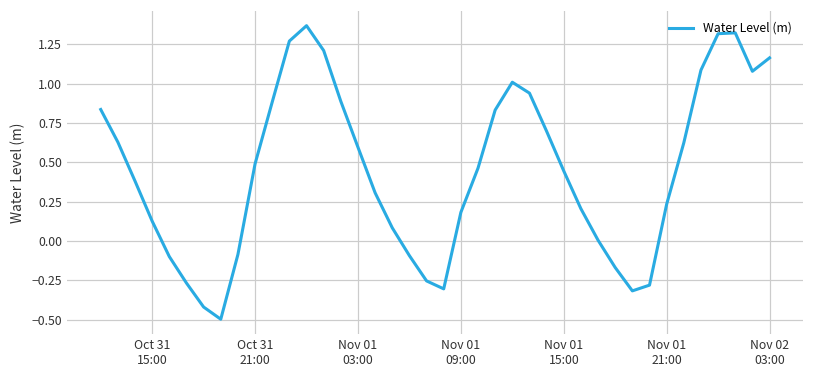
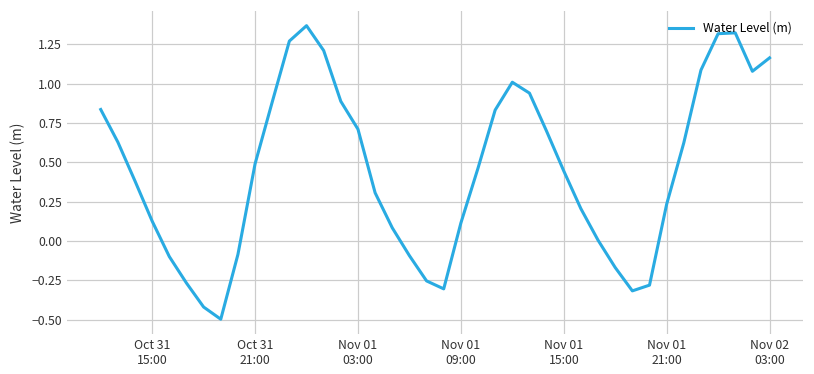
Nov 01 03:00: 0.60 -> 0.71
Nov 01 09:00: 0.18 -> 0.11
